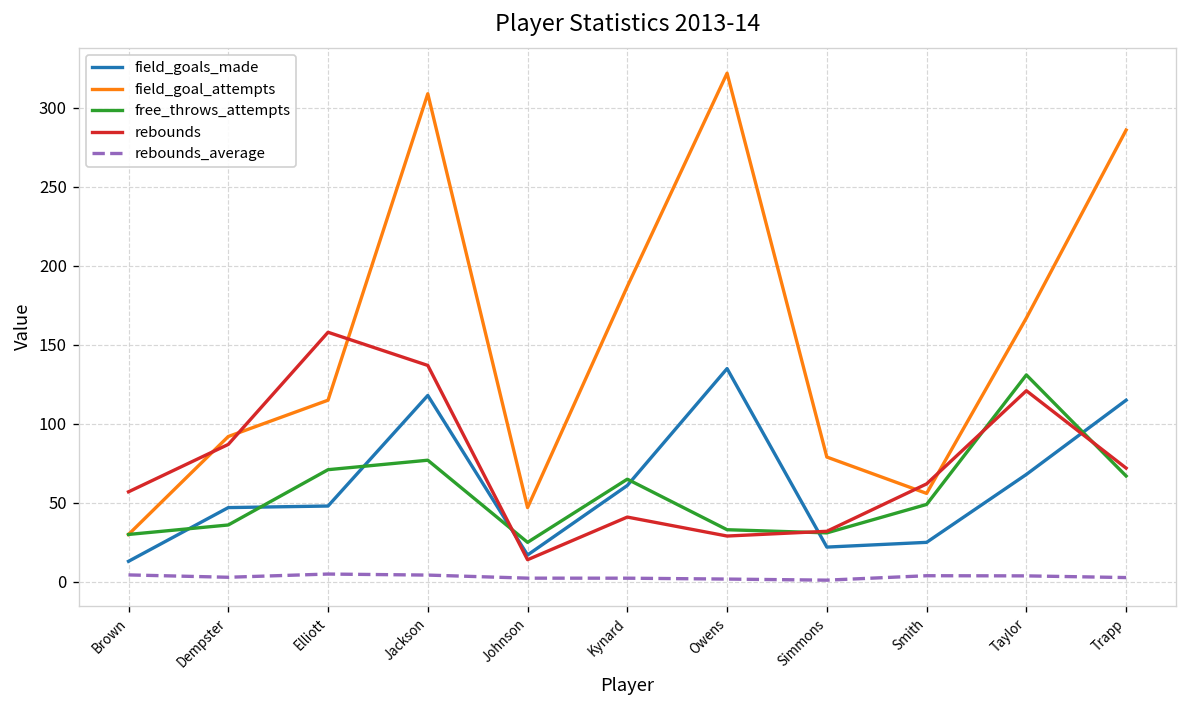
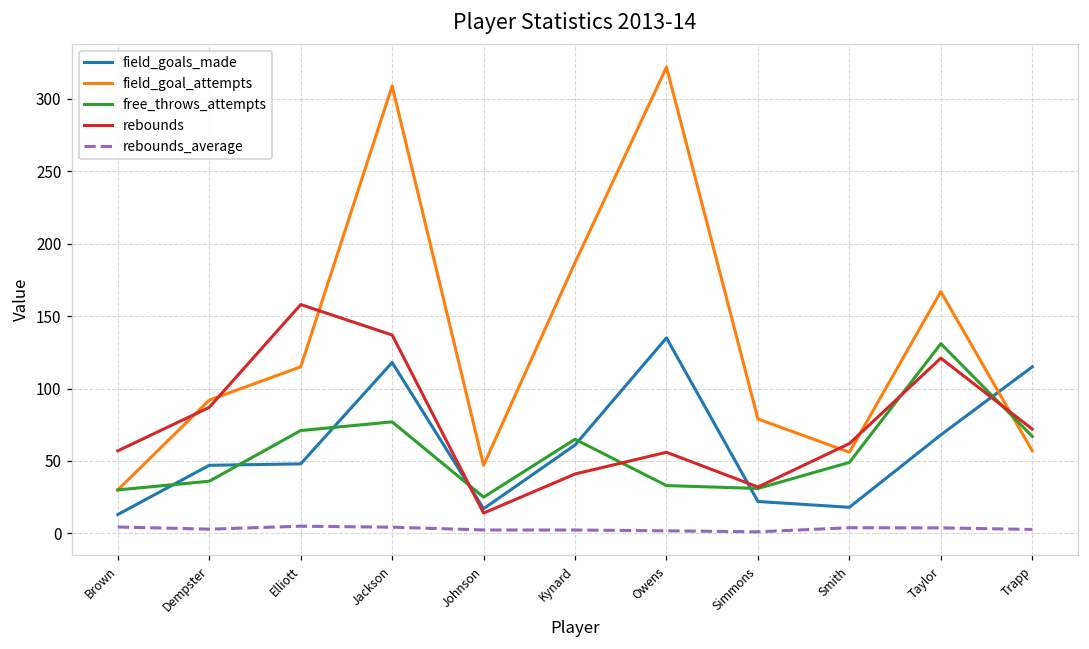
rebounds, Owens: 29 -> 56
field_goals_made, Smith: 25 -> 18
field_goal_attempts, Trapp: 286 -> 57
